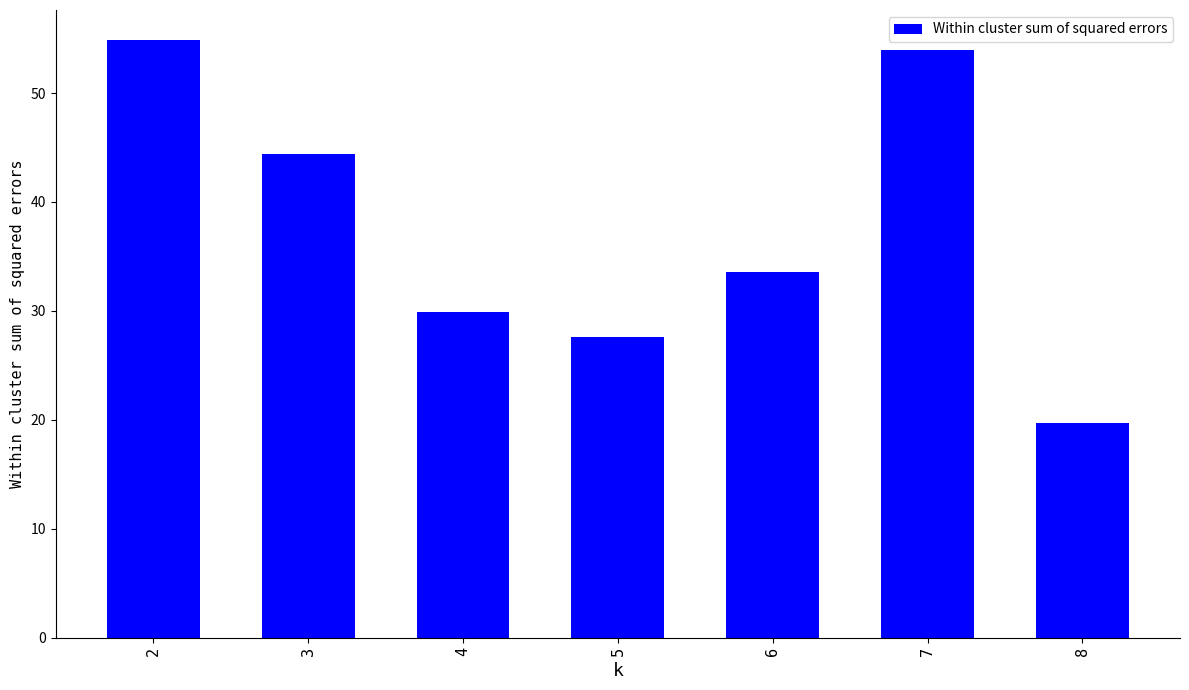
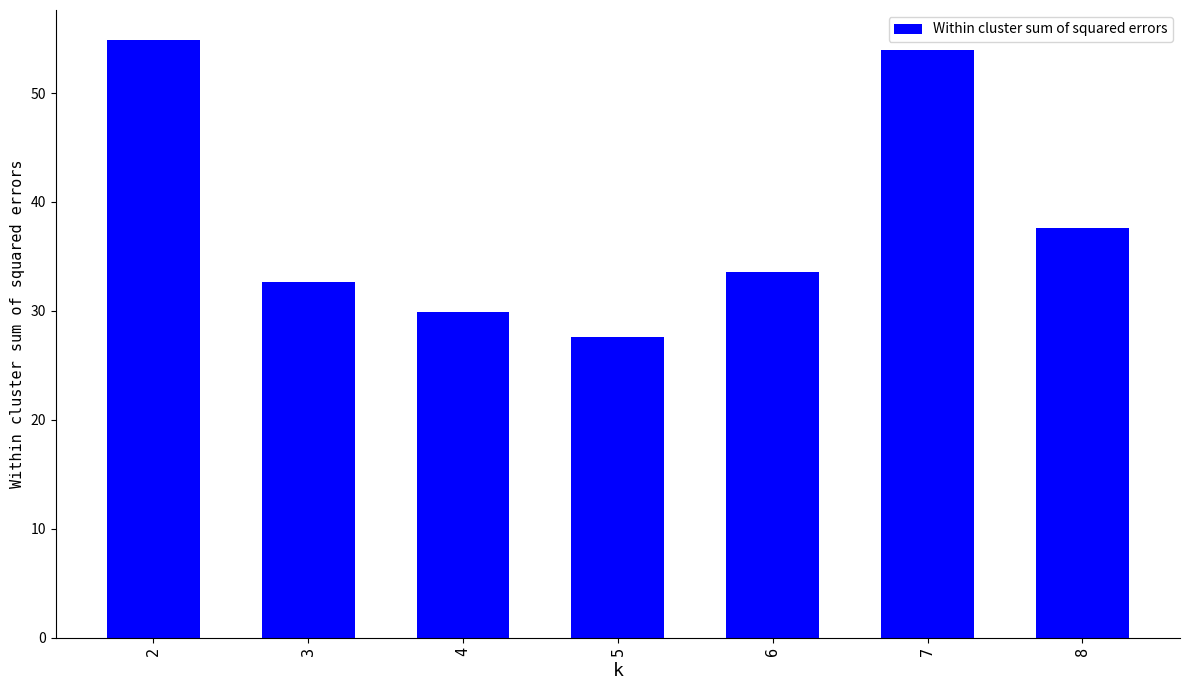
3: 44.4 -> 32.6
8: 19.7 -> 37.6
